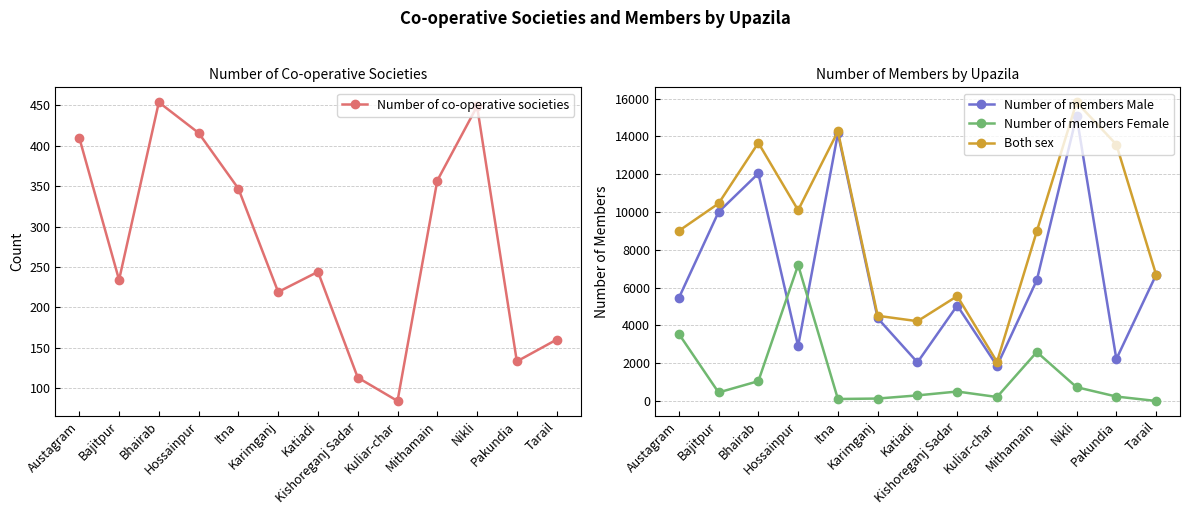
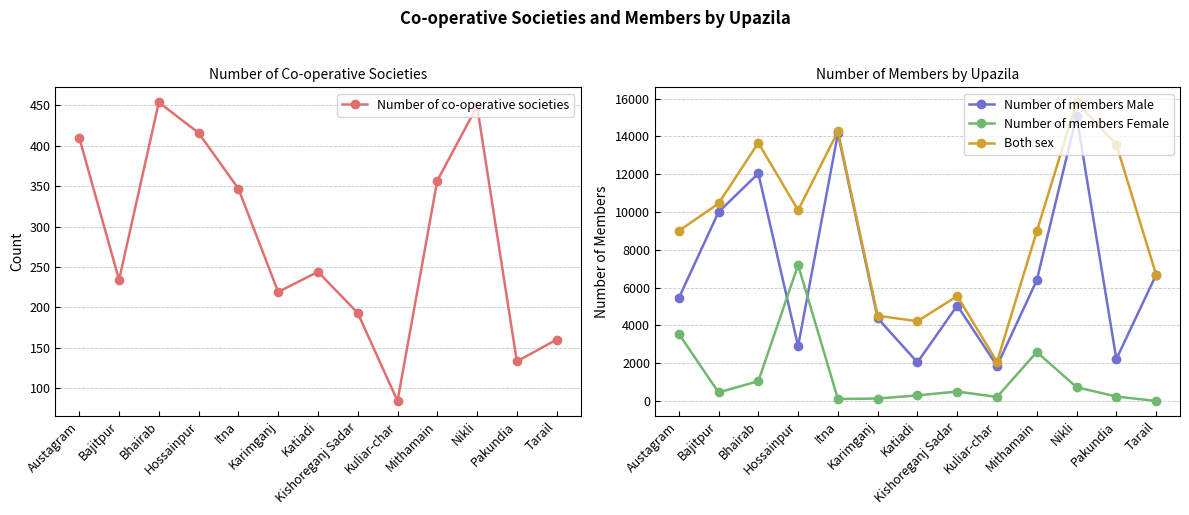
Number of Co-operative Societies, Kishoreganj Sadar: 110 -> 190
